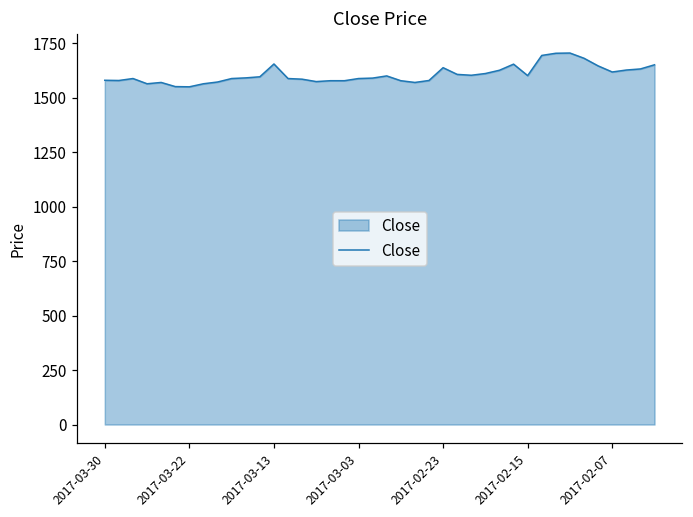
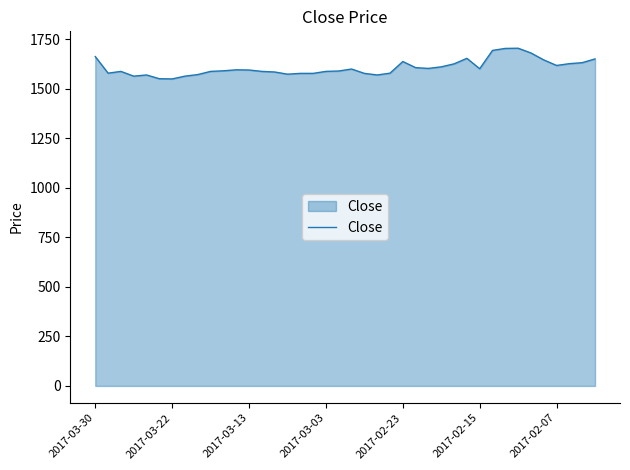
2017-03-30: 1580 -> 1660
2017-03-13: 1650 -> 1600
